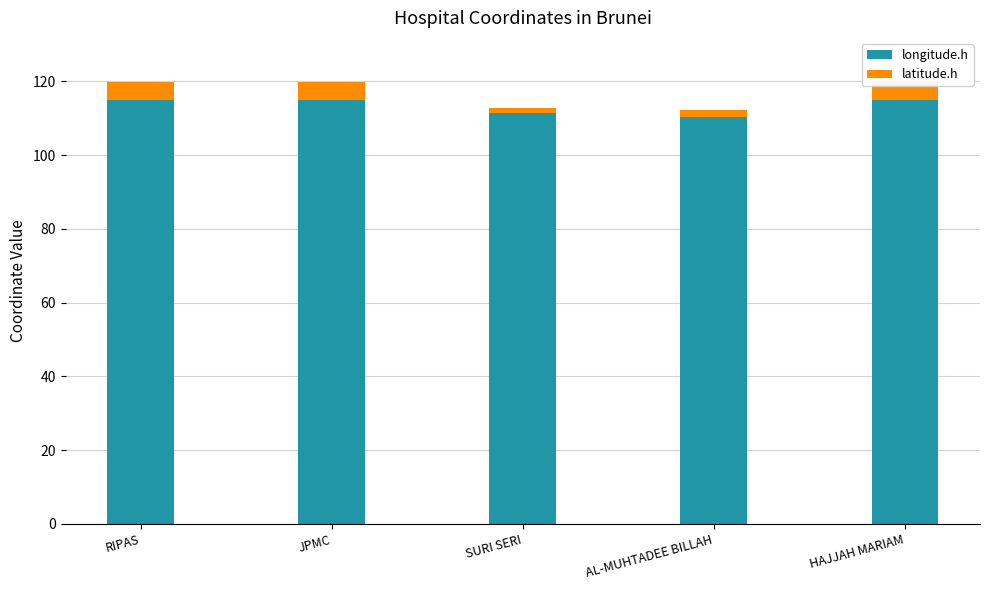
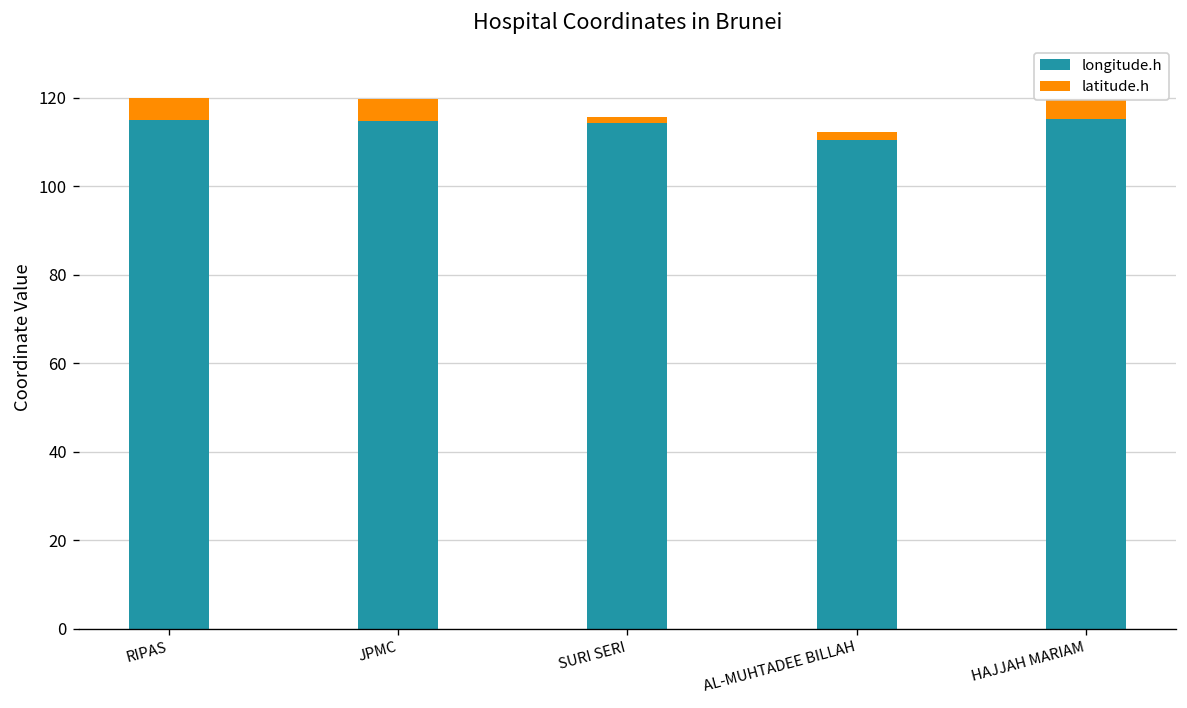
longitude.h, SURI SERI: 111 -> 114
